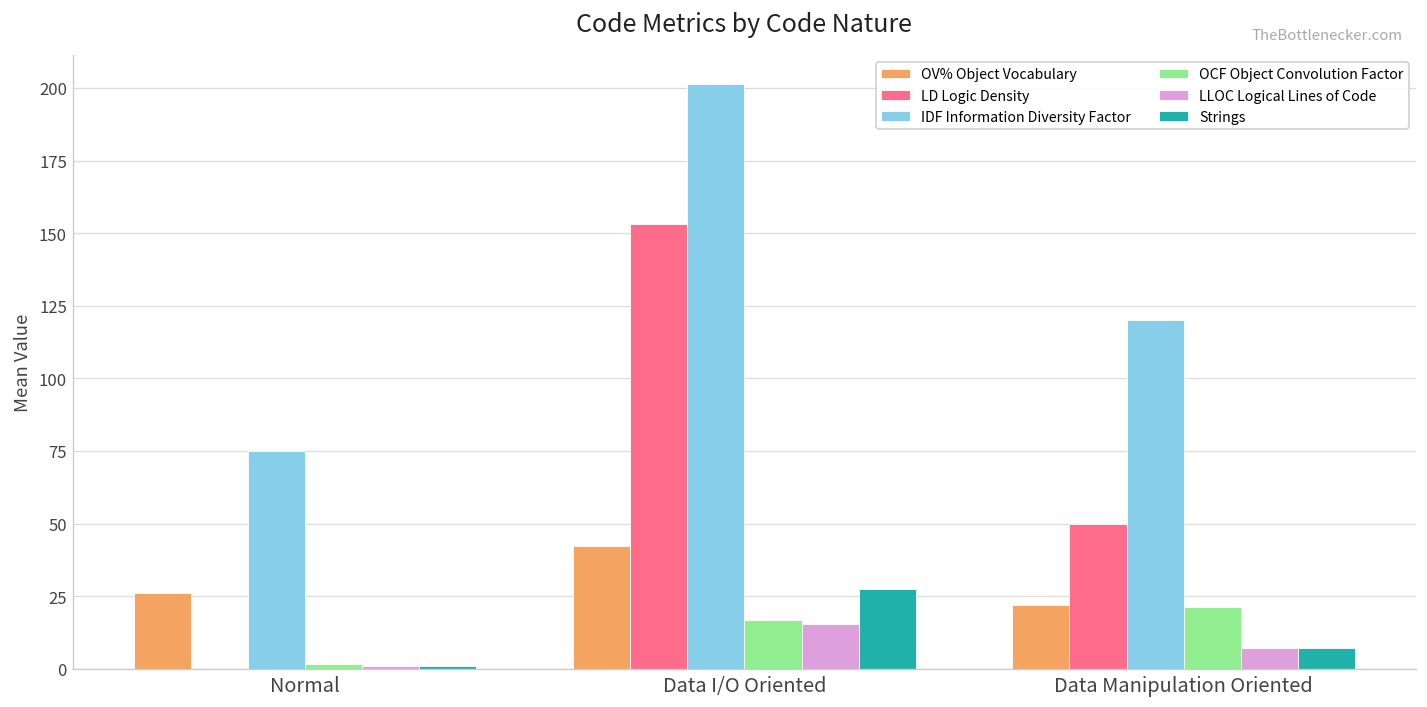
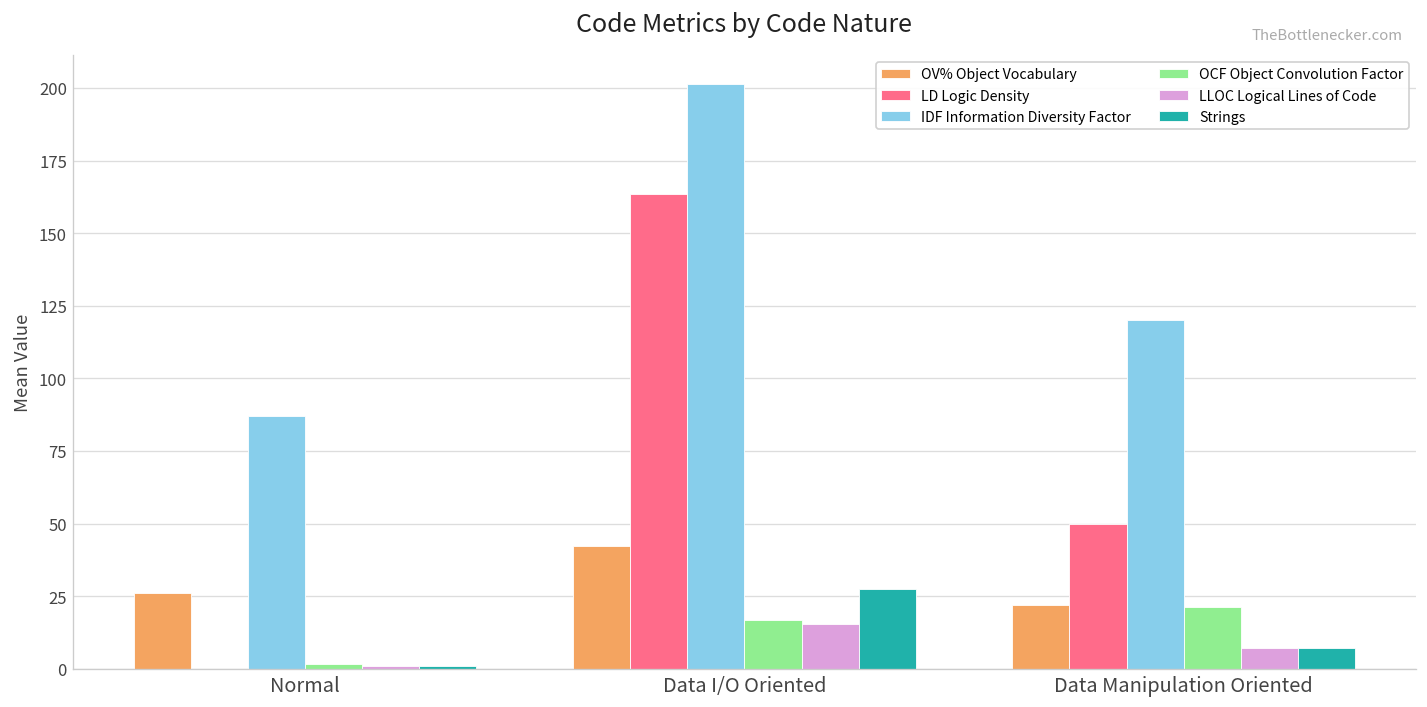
IDF Information Diversity Factor, Normal: 75 -> 87
LD Logic Density, Data I/O Oriented: 153 -> 164
